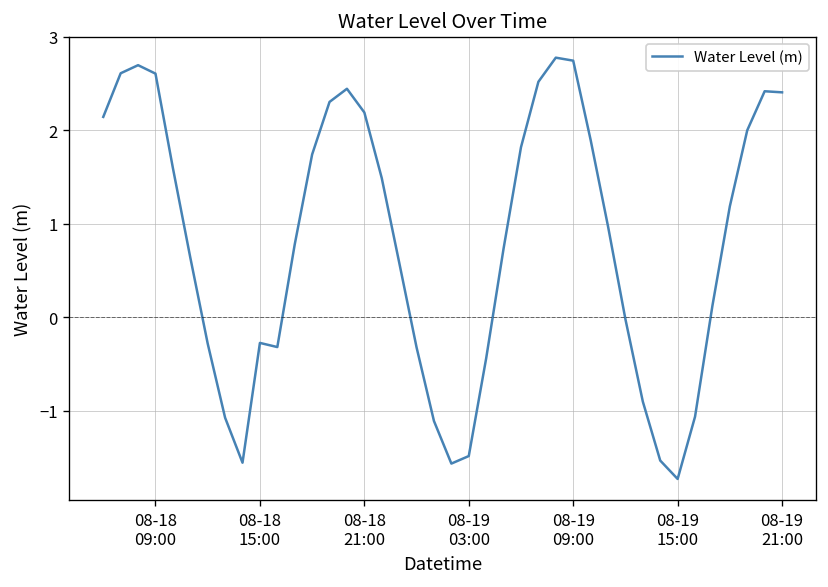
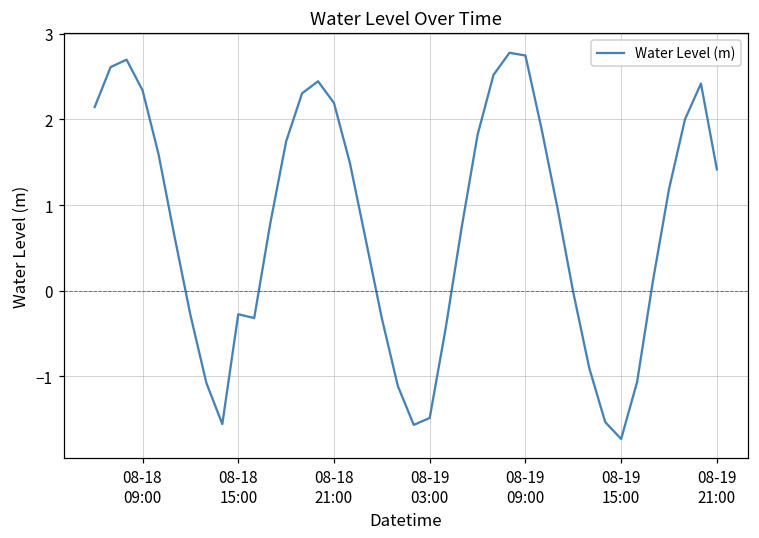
08-18 09:00: 2.6 -> 2.3
08-19 21:00: 2.4 -> 1.4
